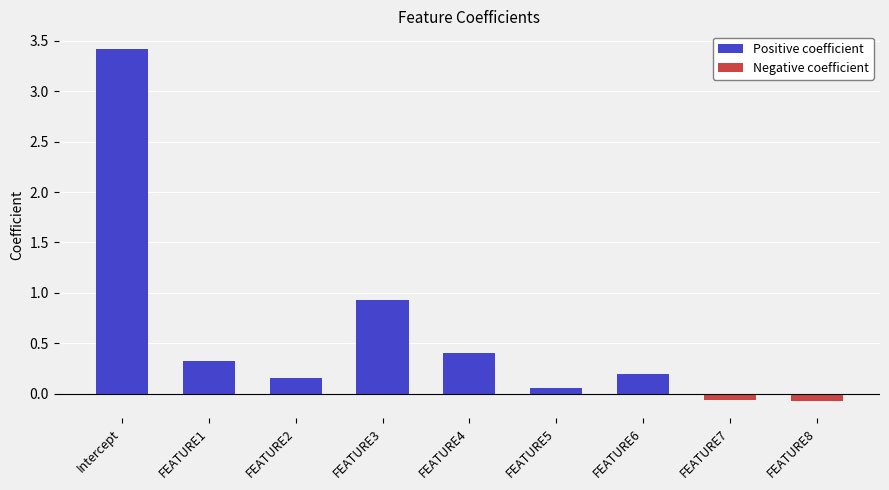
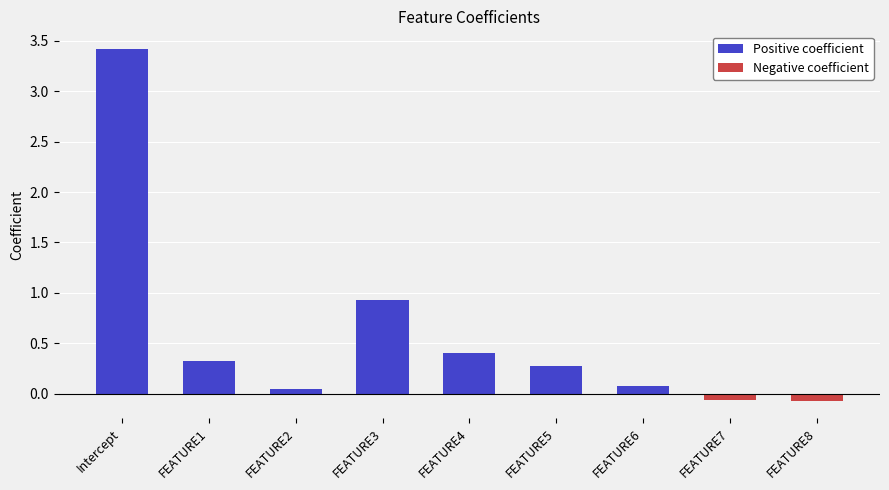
Positive coefficient, FEATURE2: 0.16 -> 0.05
Positive coefficient, FEATURE5: 0.06 -> 0.27
Positive coefficient, FEATURE6: 0.19 -> 0.07
